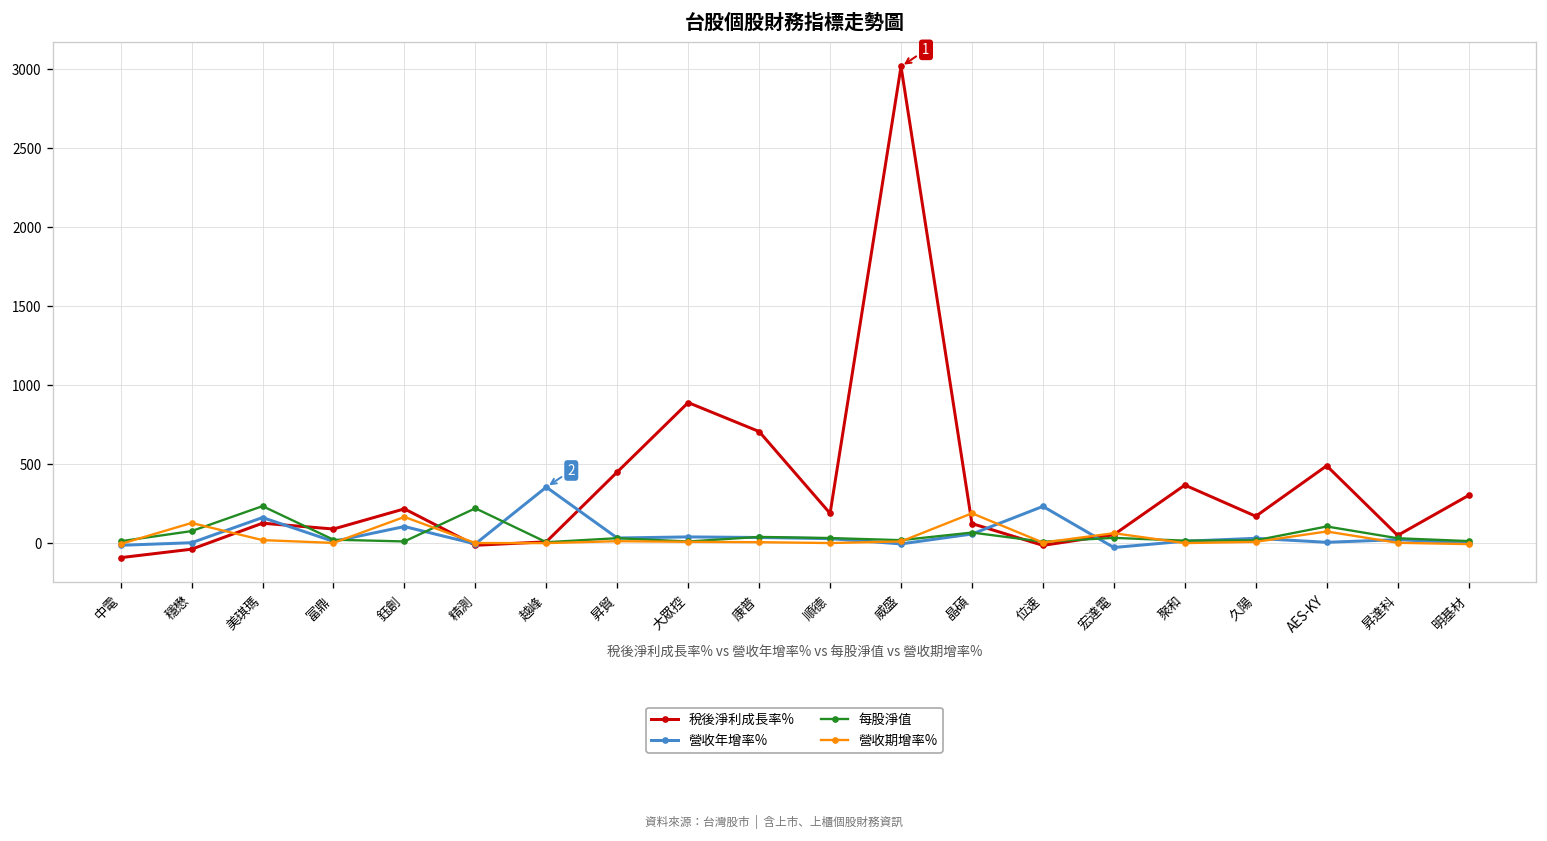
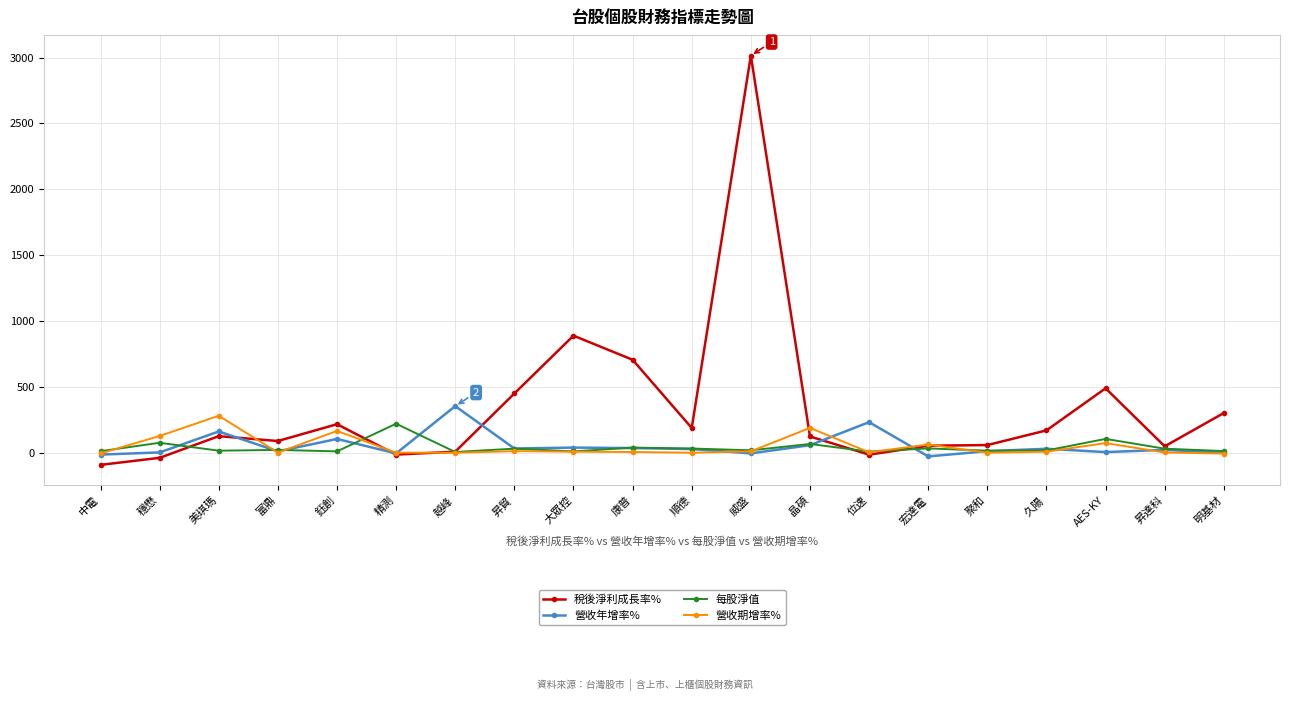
每股淨值, 美琪瑪: 240 -> 20
營收期增率%, 美琪瑪: 20 -> 280
稅後淨利成長率%, 聚和: 370 -> 60
